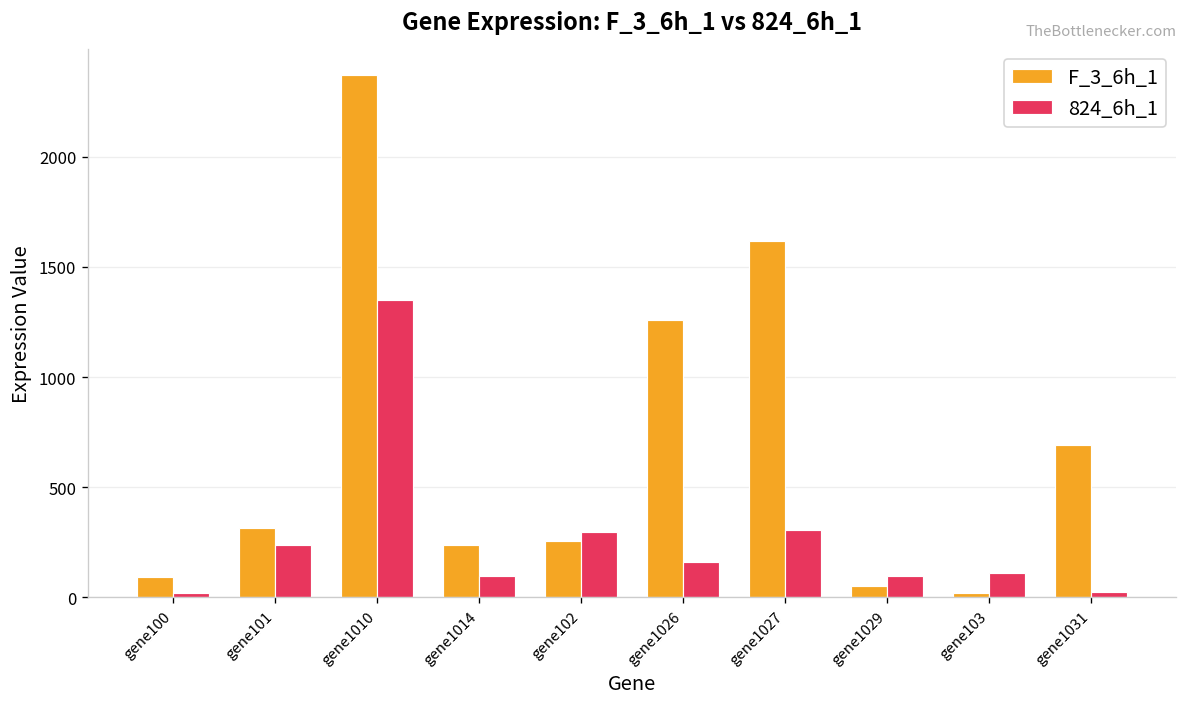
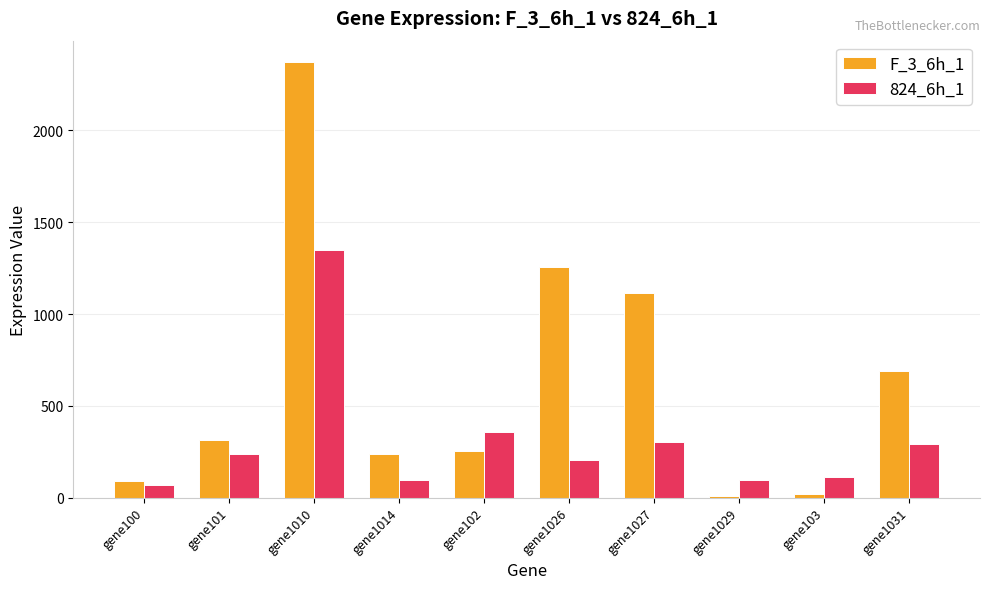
824_6h_1, gene100: 20 -> 70
824_6h_1, gene102: 300 -> 360
824_6h_1, gene1026: 160 -> 210
F_3_6h_1, gene1027: 1620 -> 1120
F_3_6h_1, gene1029: 50 -> 10
824_6h_1, gene1031: 30 -> 290
